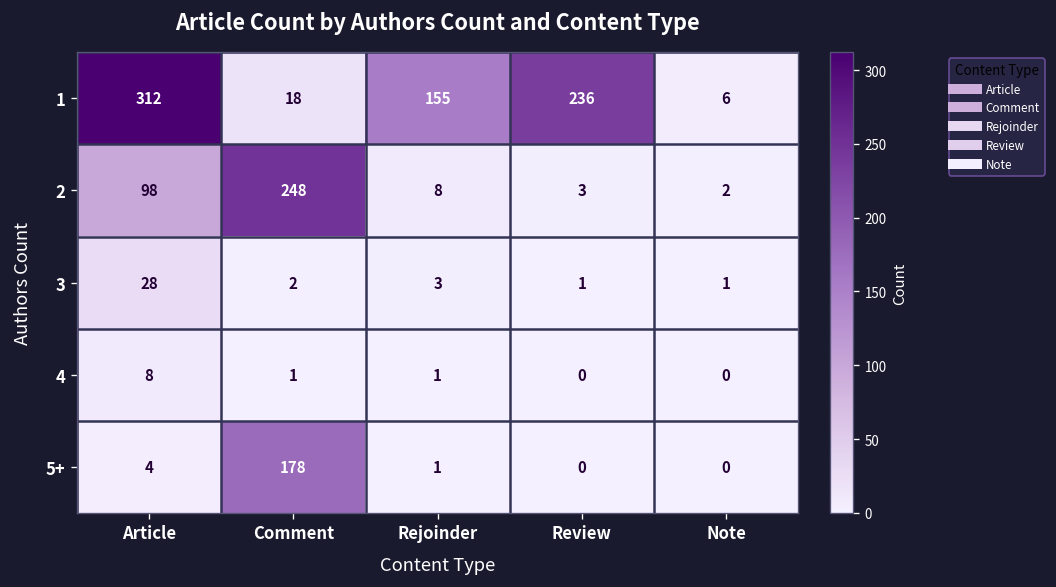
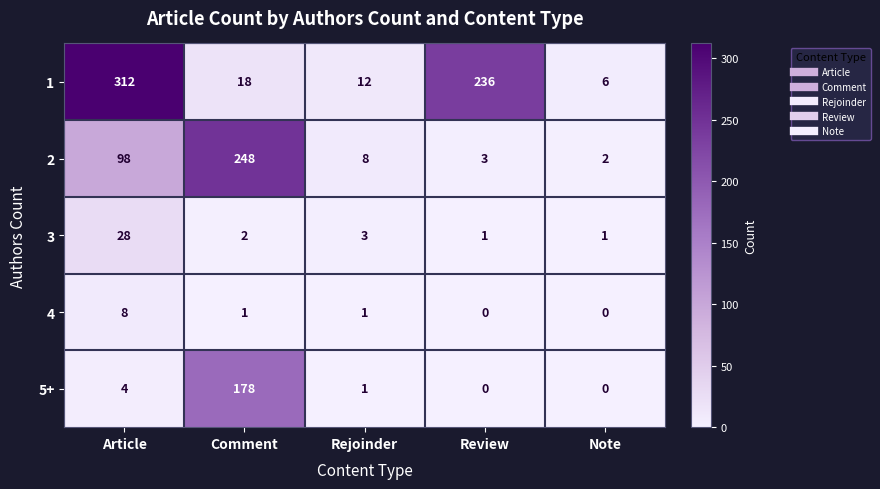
1, Rejoinder: 155 -> 12
